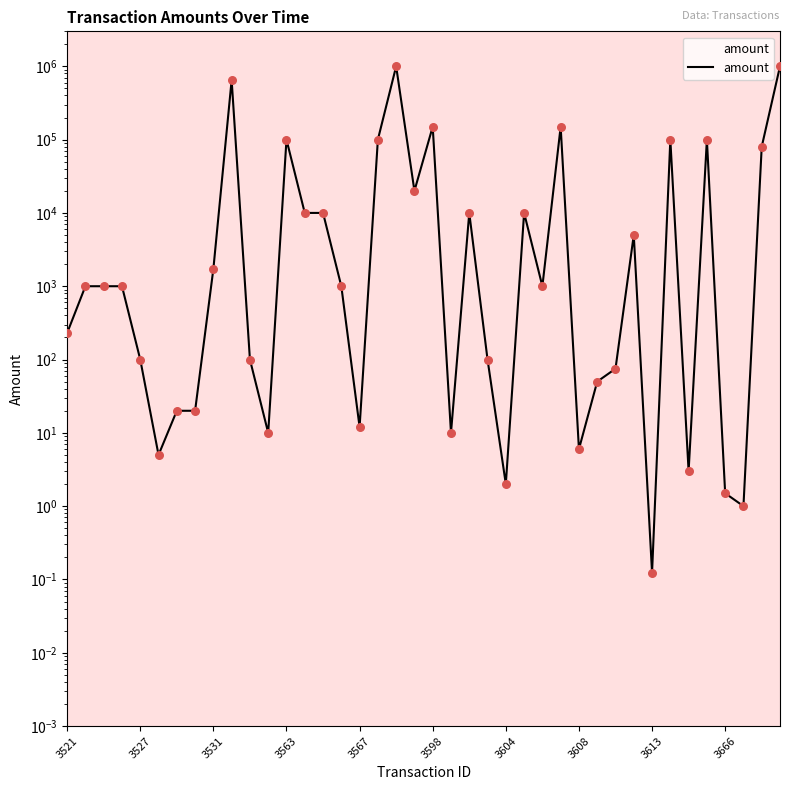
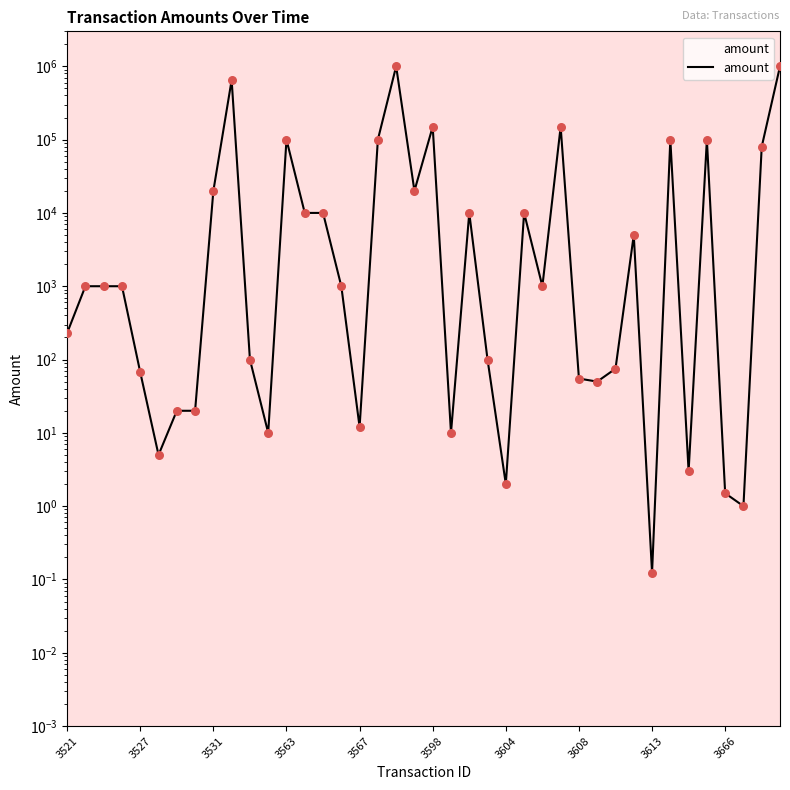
3527: 100 -> 70
3531: 1700 -> 20000
3608: 6 -> 60
